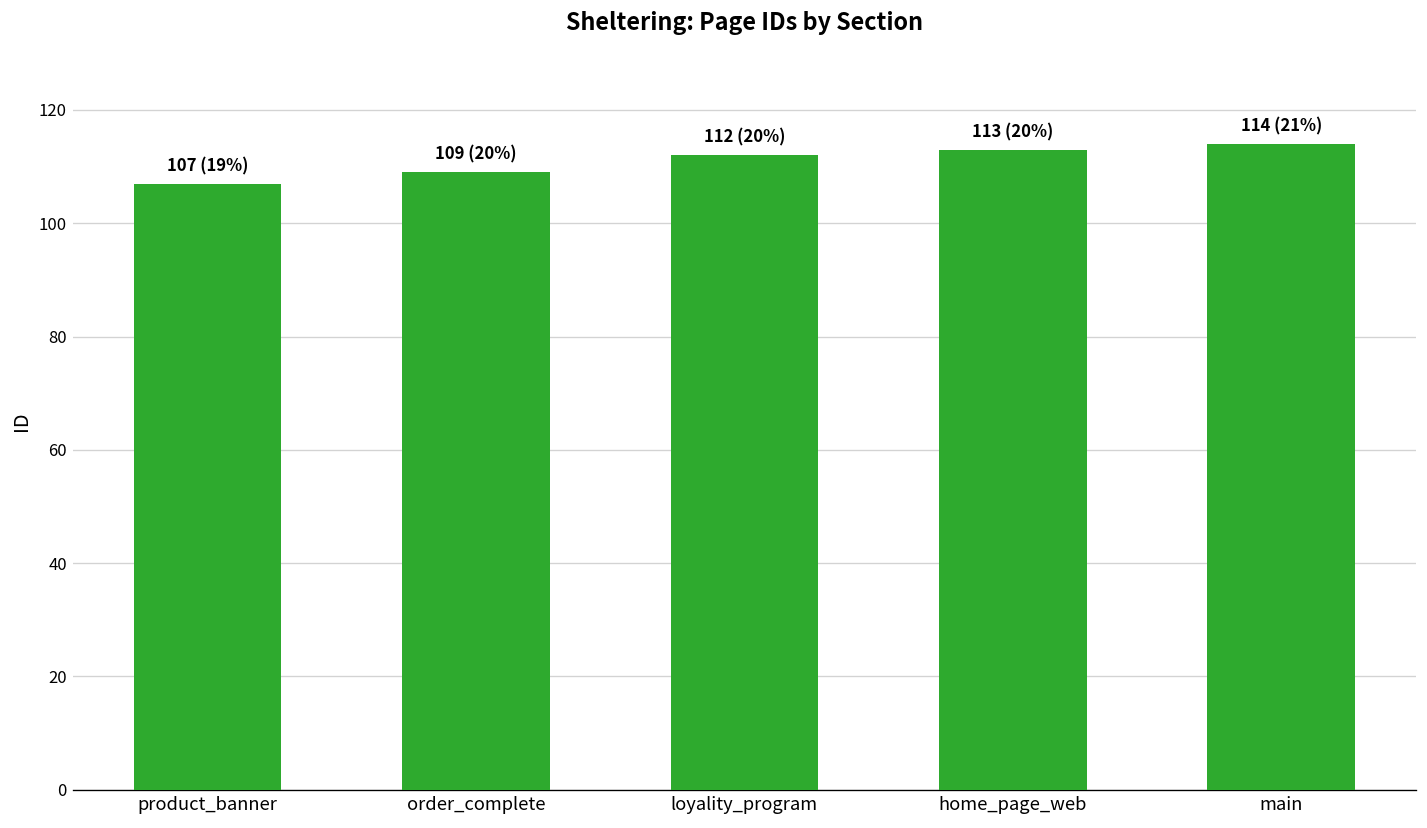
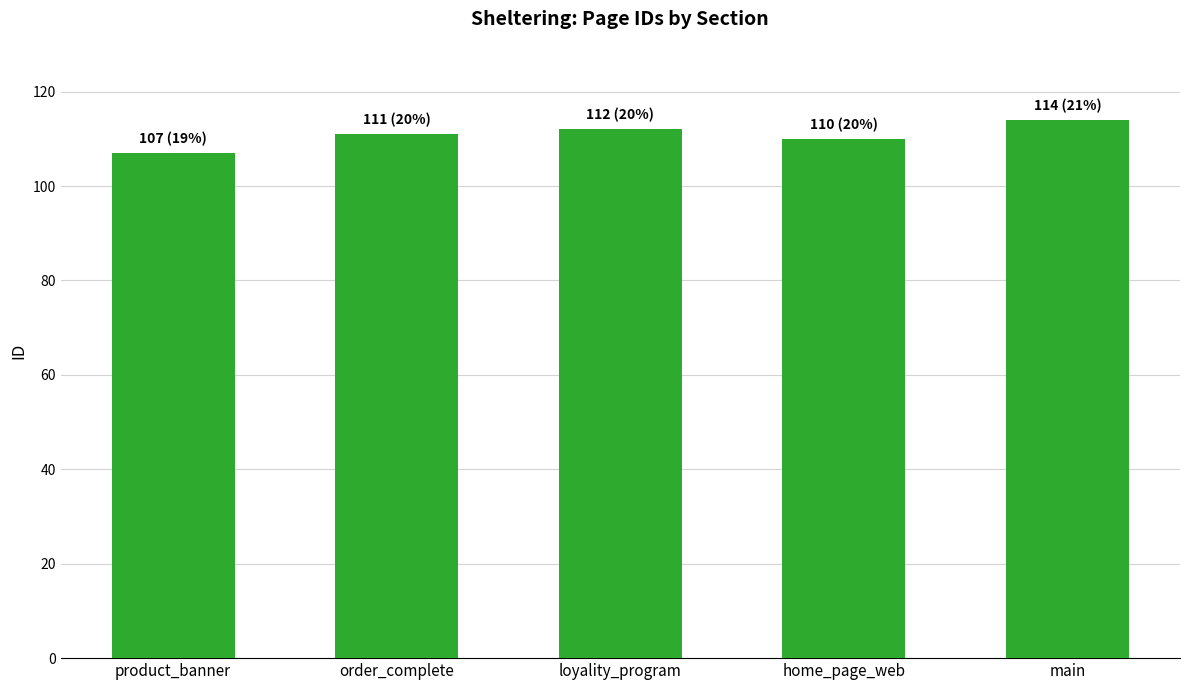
order_complete: 109 -> 111
home_page_web: 113 -> 110
